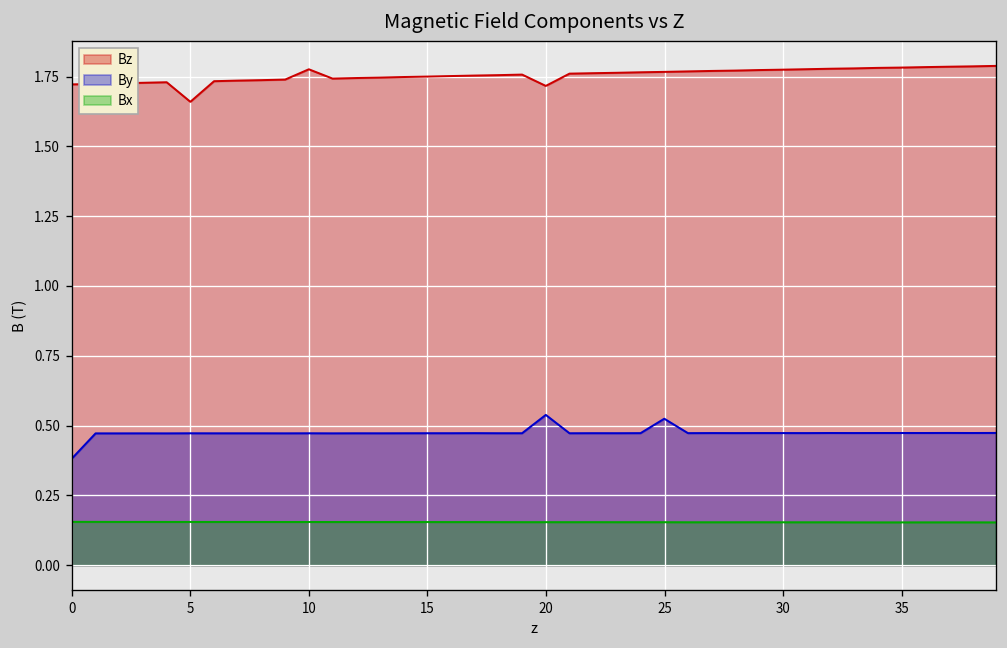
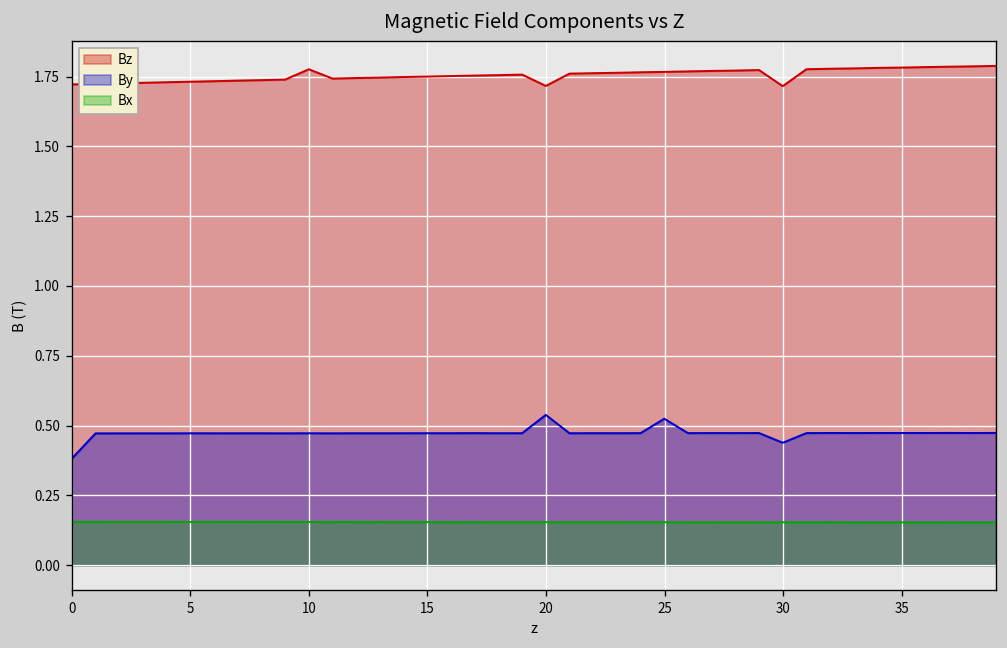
Bz, 5: 1.66 -> 1.73
Bz, 30: 1.77 -> 1.72
By, 30: 0.47 -> 0.44
